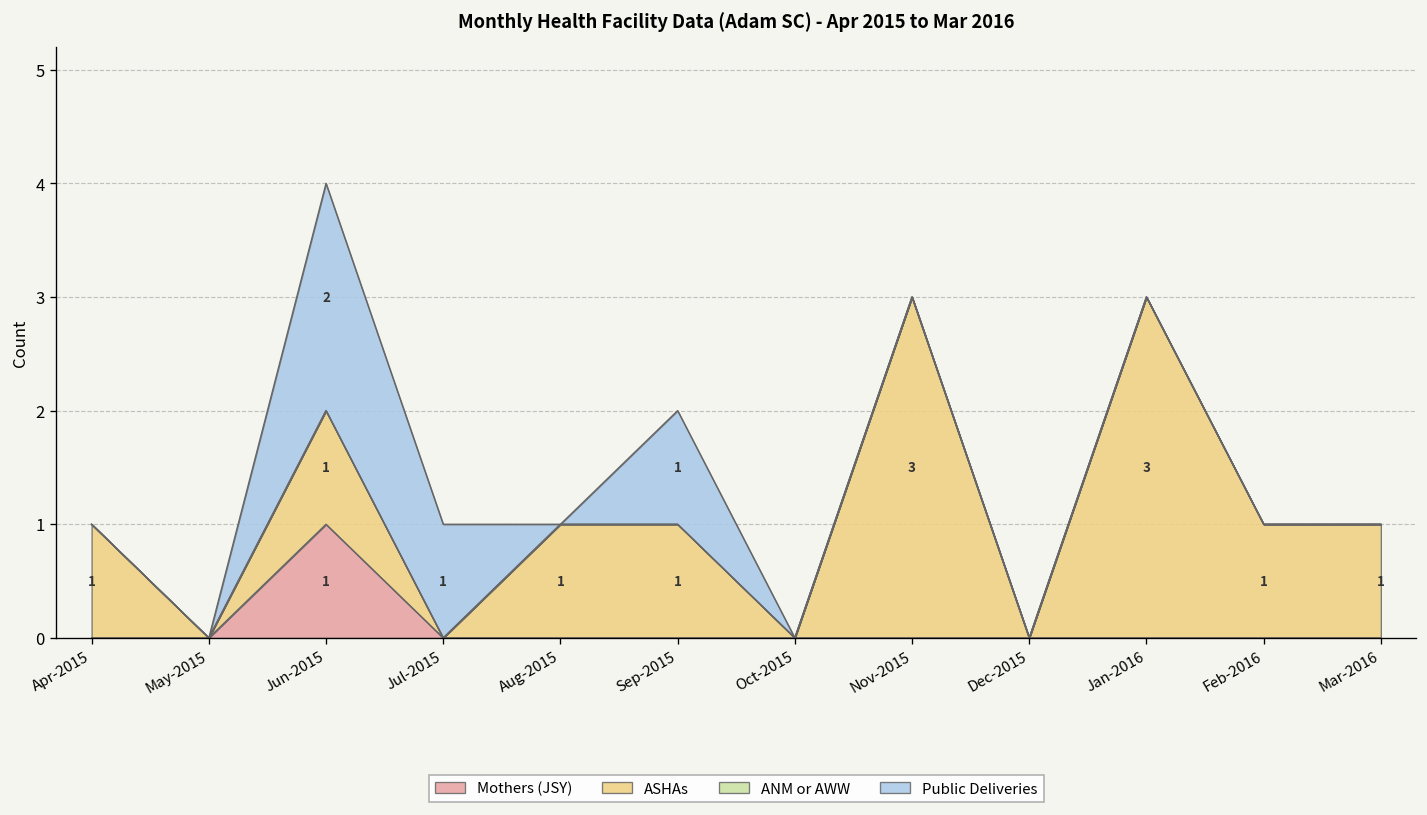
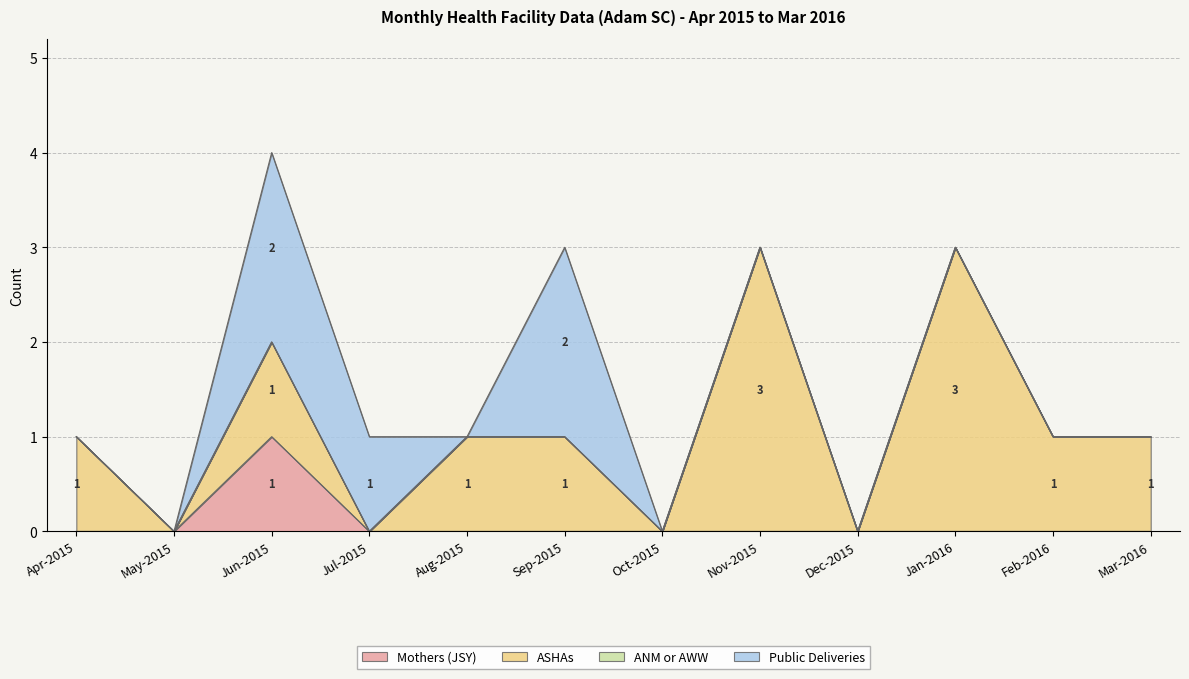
Public Deliveries, Sep-2015: 1 -> 2
